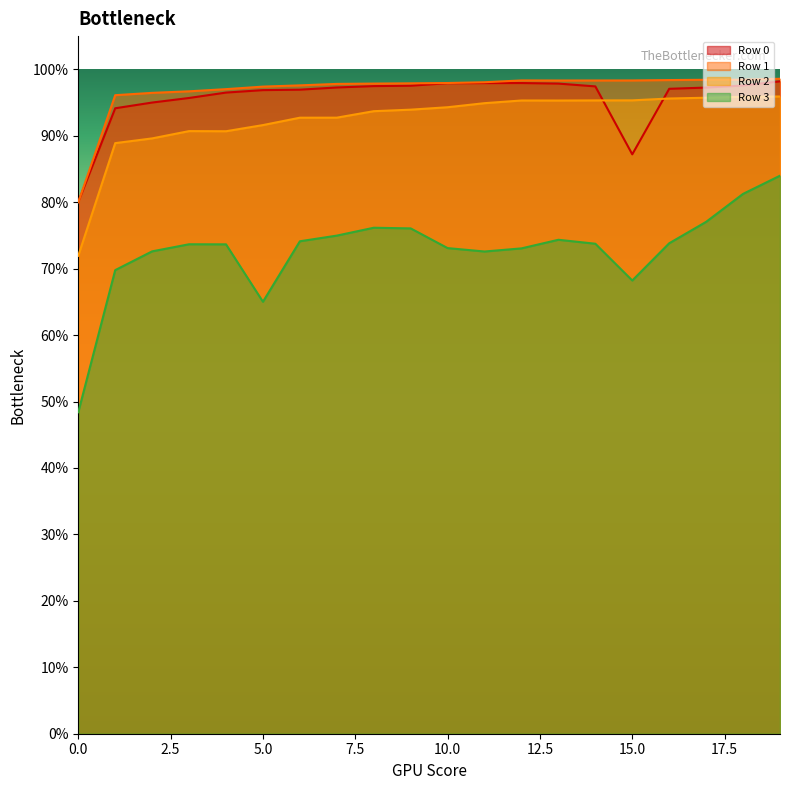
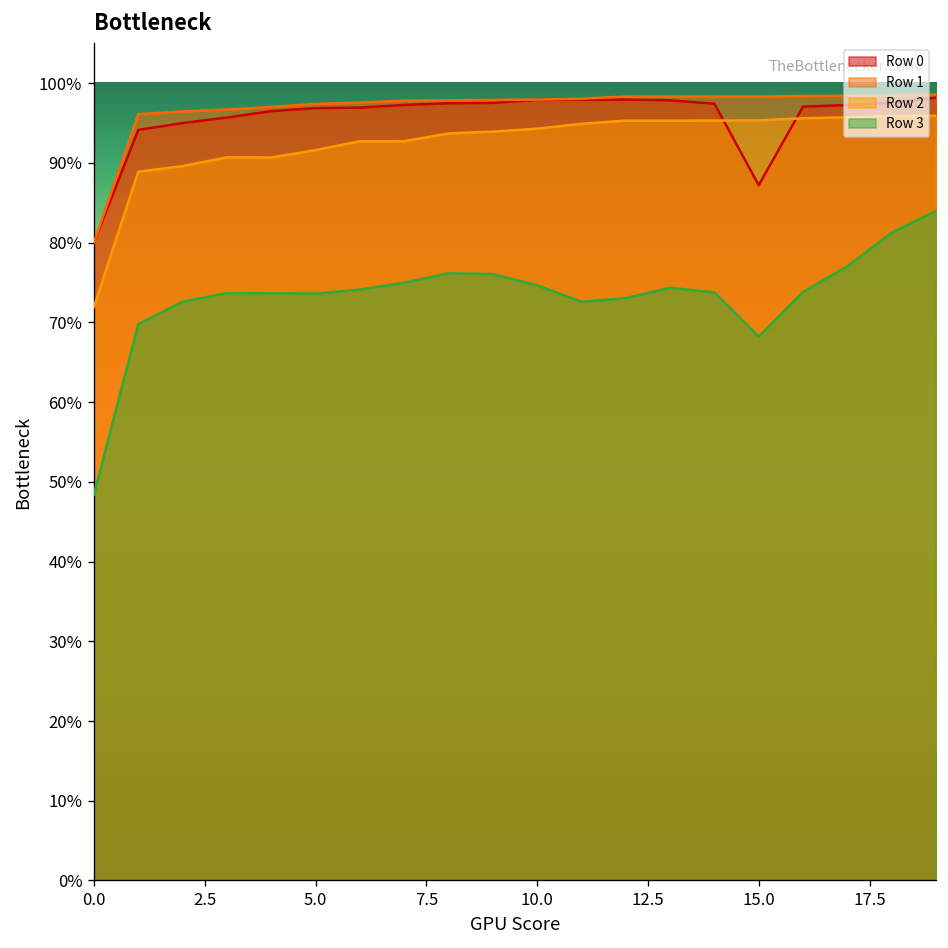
Row 3, 5.0: 65% -> 74%
Row 3, 10.0: 73% -> 75%
